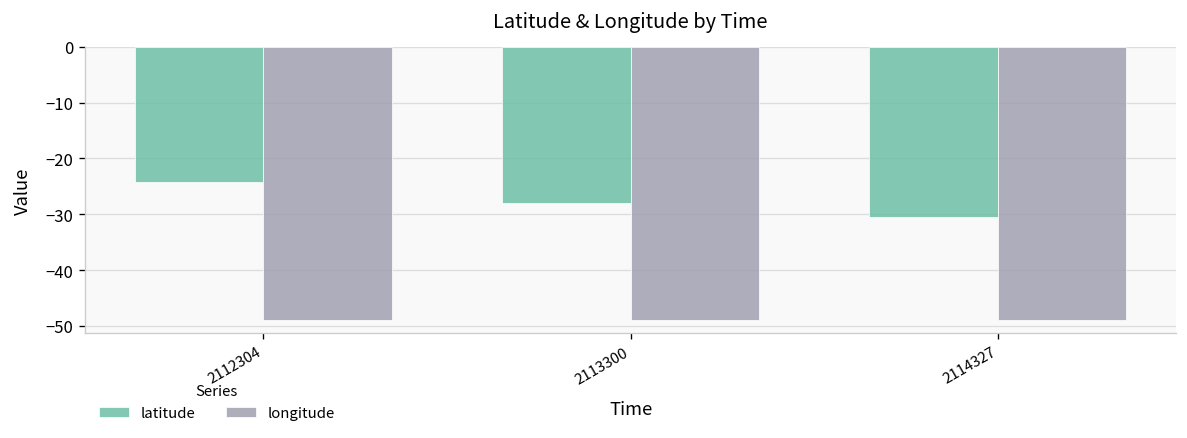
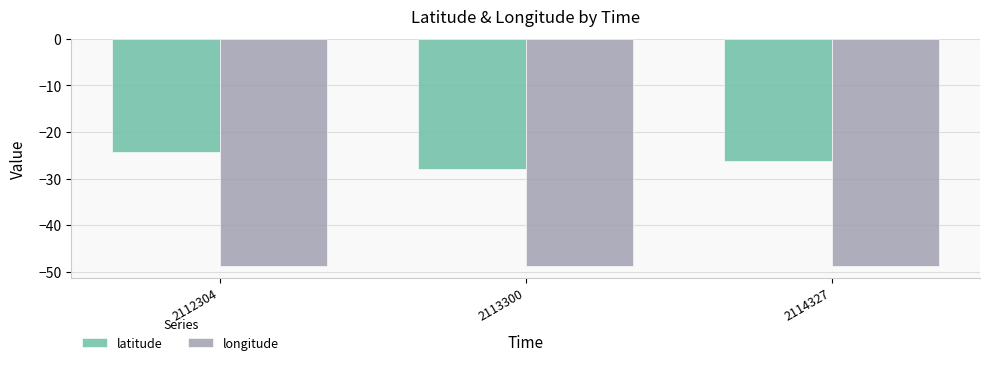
latitude, 2114327: -31 -> -26
